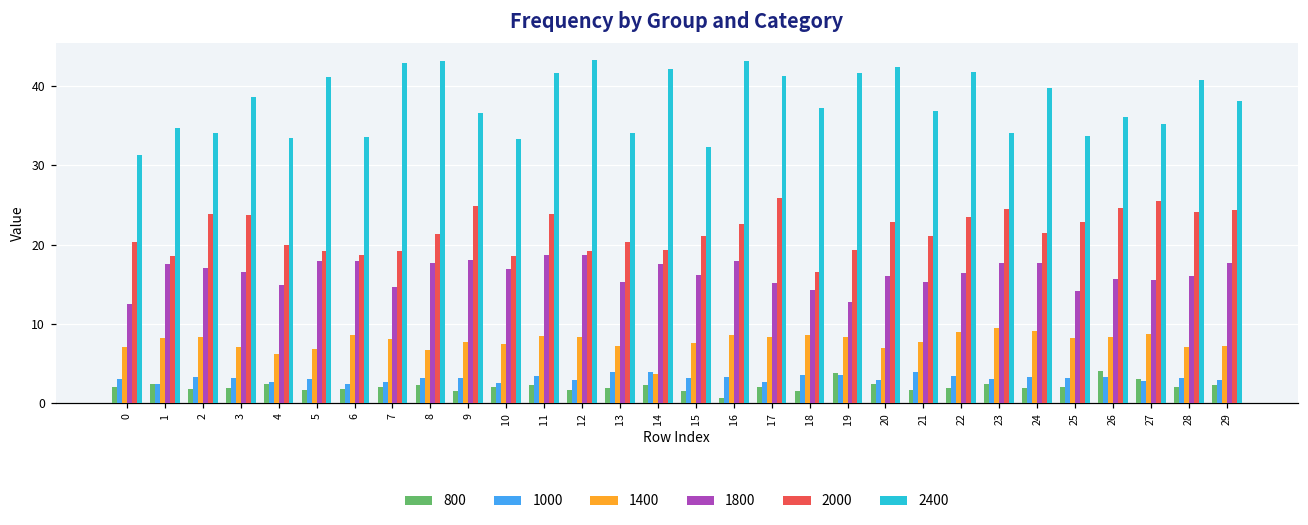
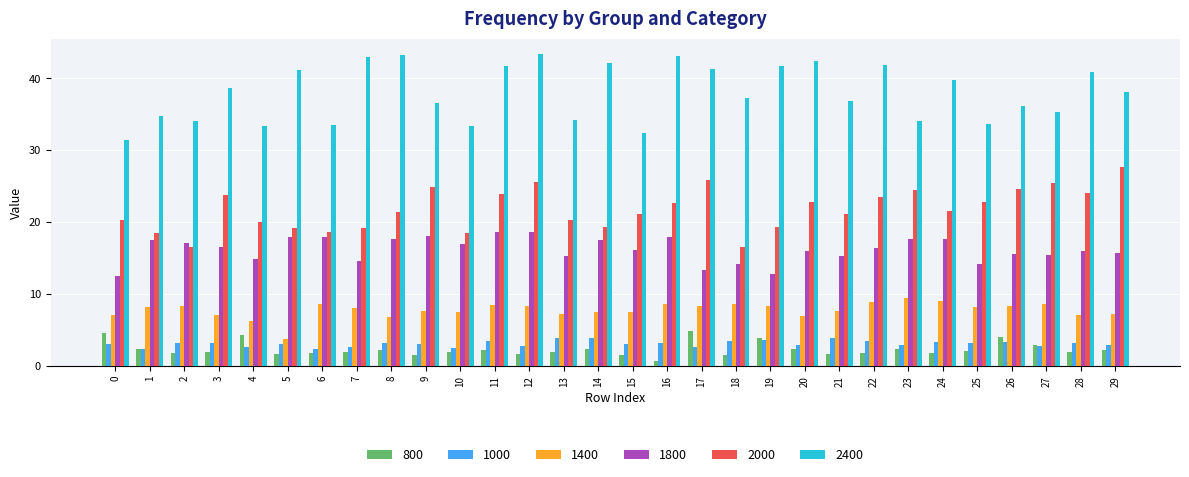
800, 0: 2 -> 5
2000, 2: 24 -> 17
800, 4: 2 -> 4
1400, 5: 7 -> 4
2000, 12: 19 -> 26
1400, 14: 4 -> 7
800, 17: 2 -> 5
1800, 17: 15 -> 13
1800, 29: 18 -> 16
2000, 29: 24 -> 28
